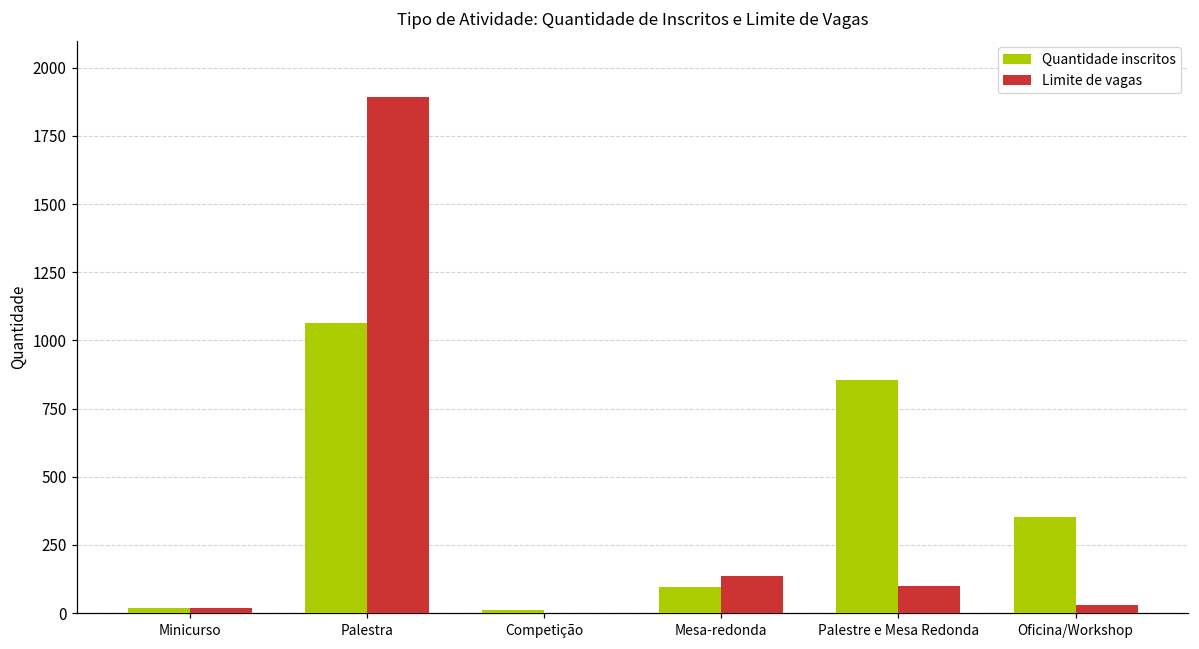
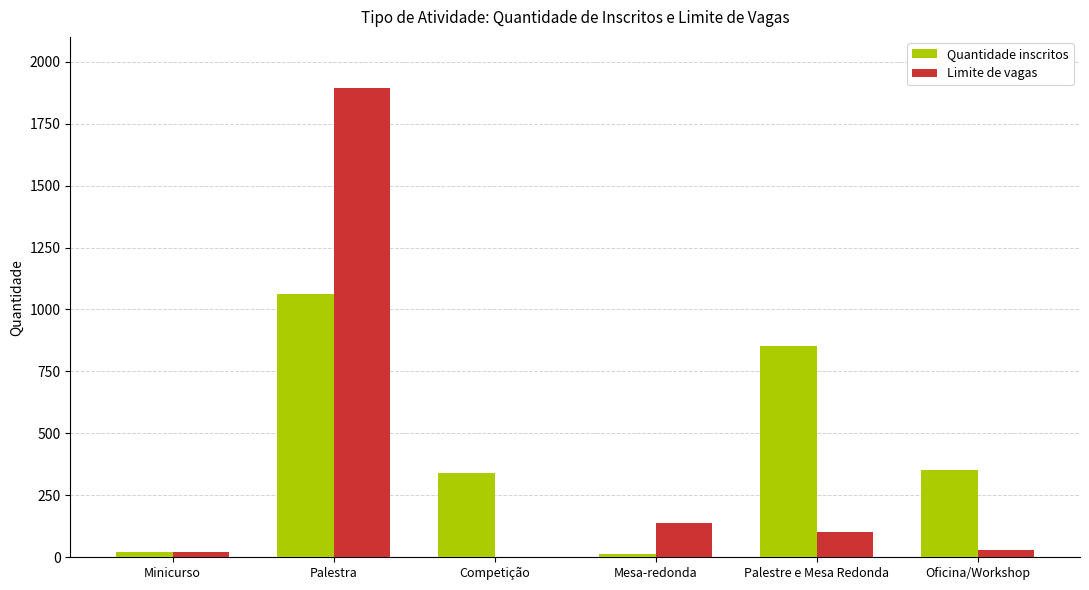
Quantidade inscritos, Competição: 10 -> 340
Quantidade inscritos, Mesa-redonda: 90 -> 10
